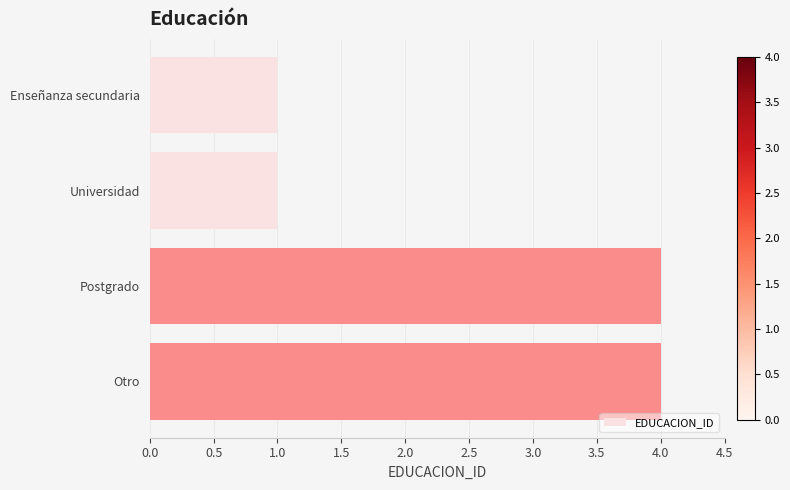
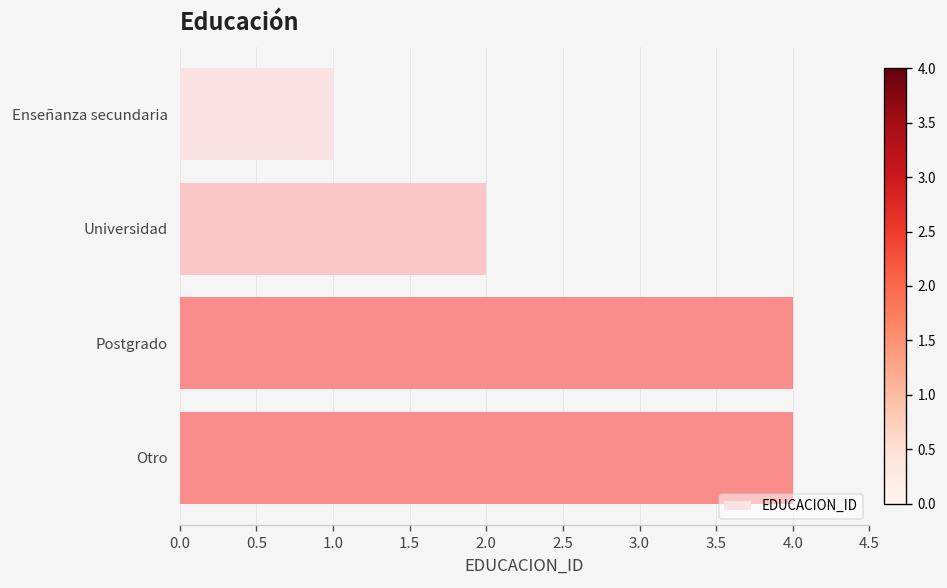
Universidad: 1 -> 2
